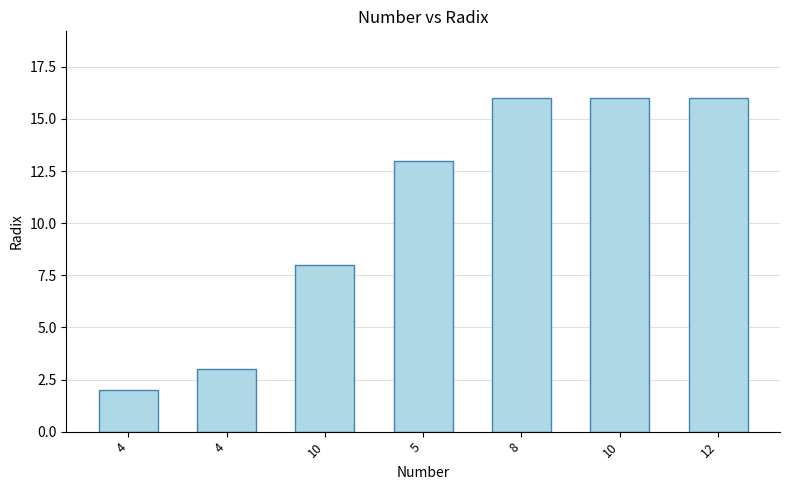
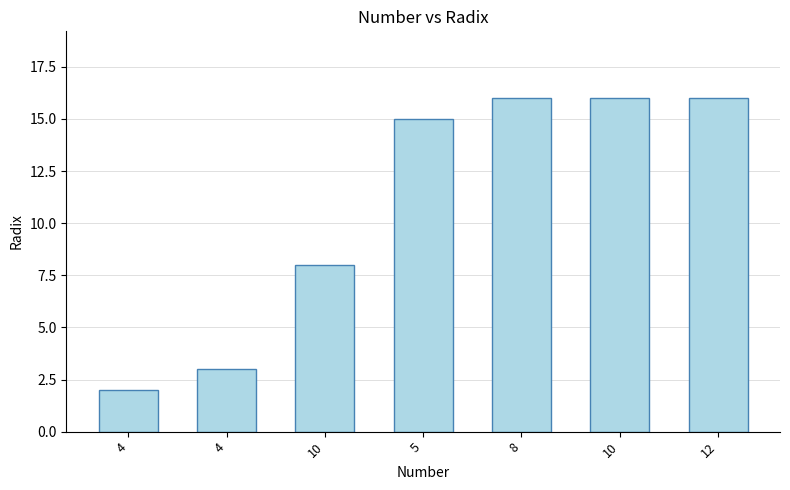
5: 13 -> 15
